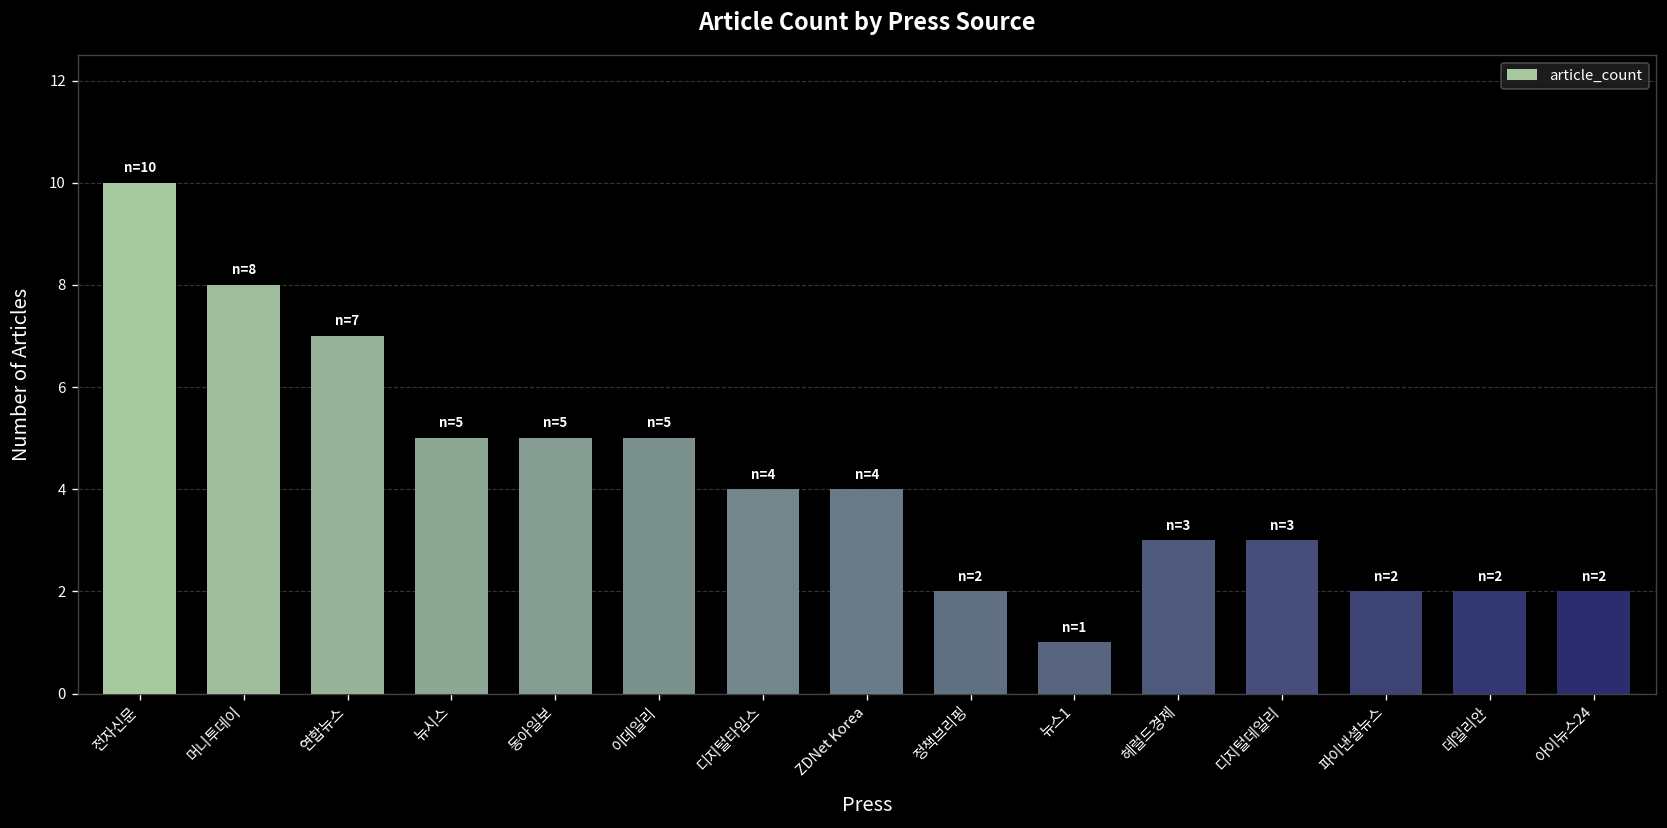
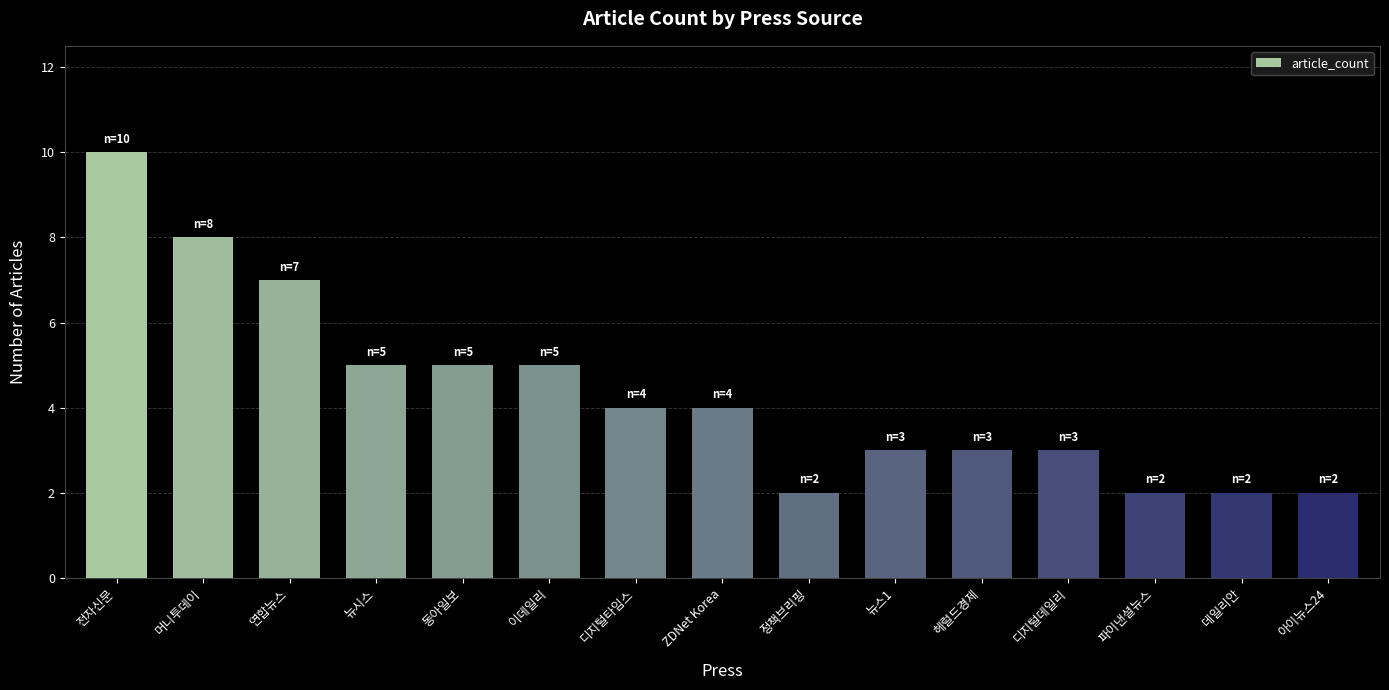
뉴스1: 1 -> 3
